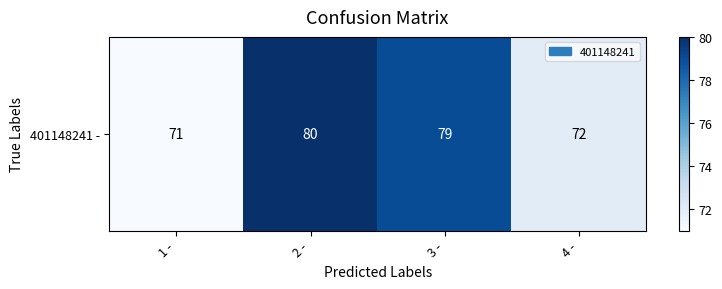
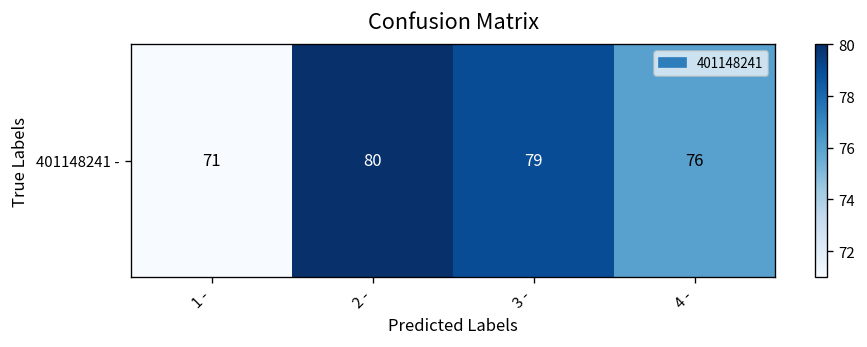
401148241 -, 4 -: 72 -> 76
